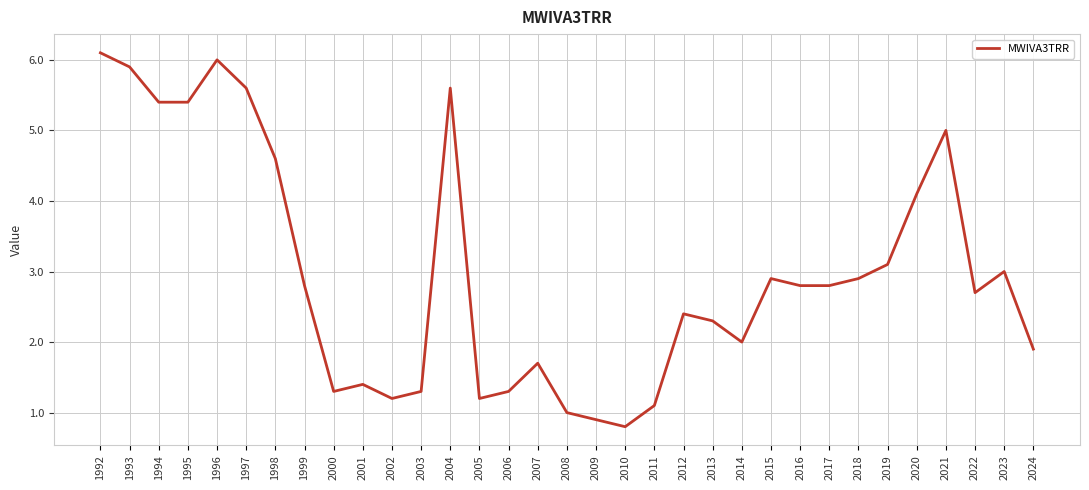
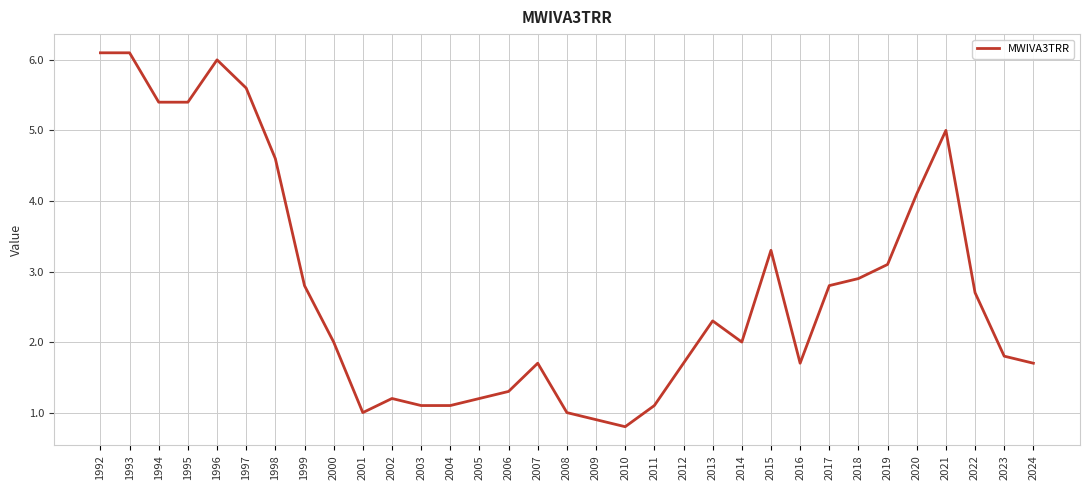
1993: 5.9 -> 6.1
2000: 1.3 -> 2.0
2001: 1.4 -> 1.0
2003: 1.3 -> 1.1
2004: 5.6 -> 1.1
2012: 2.4 -> 1.7
2015: 2.9 -> 3.3
2016: 2.8 -> 1.7
2023: 3.0 -> 1.8
2024: 1.9 -> 1.7
